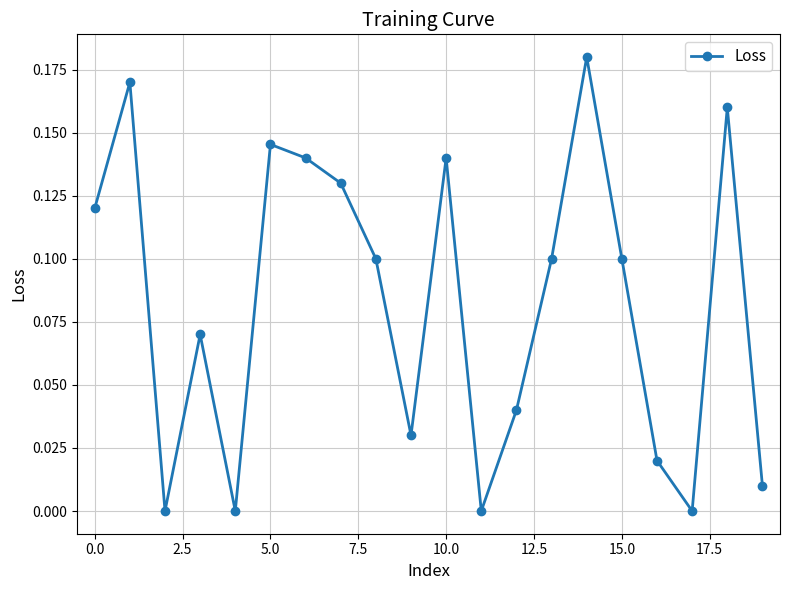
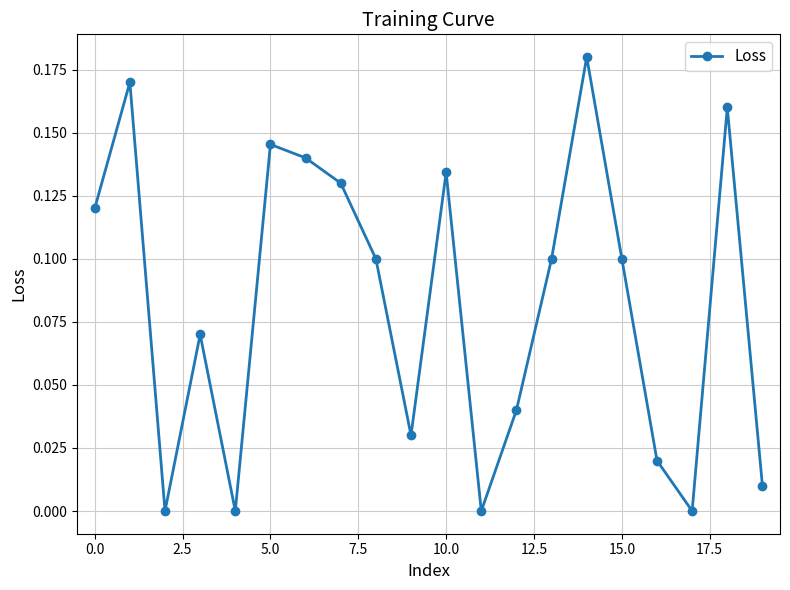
10.0: 0.140 -> 0.134
